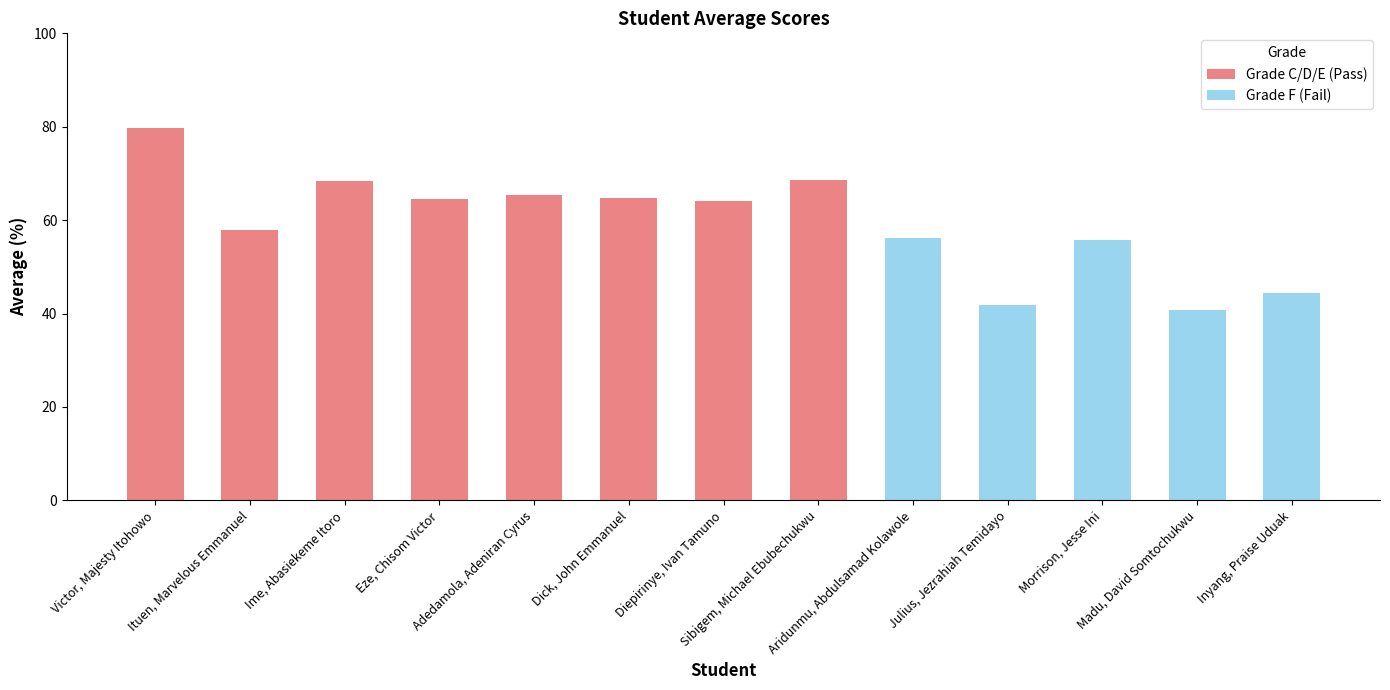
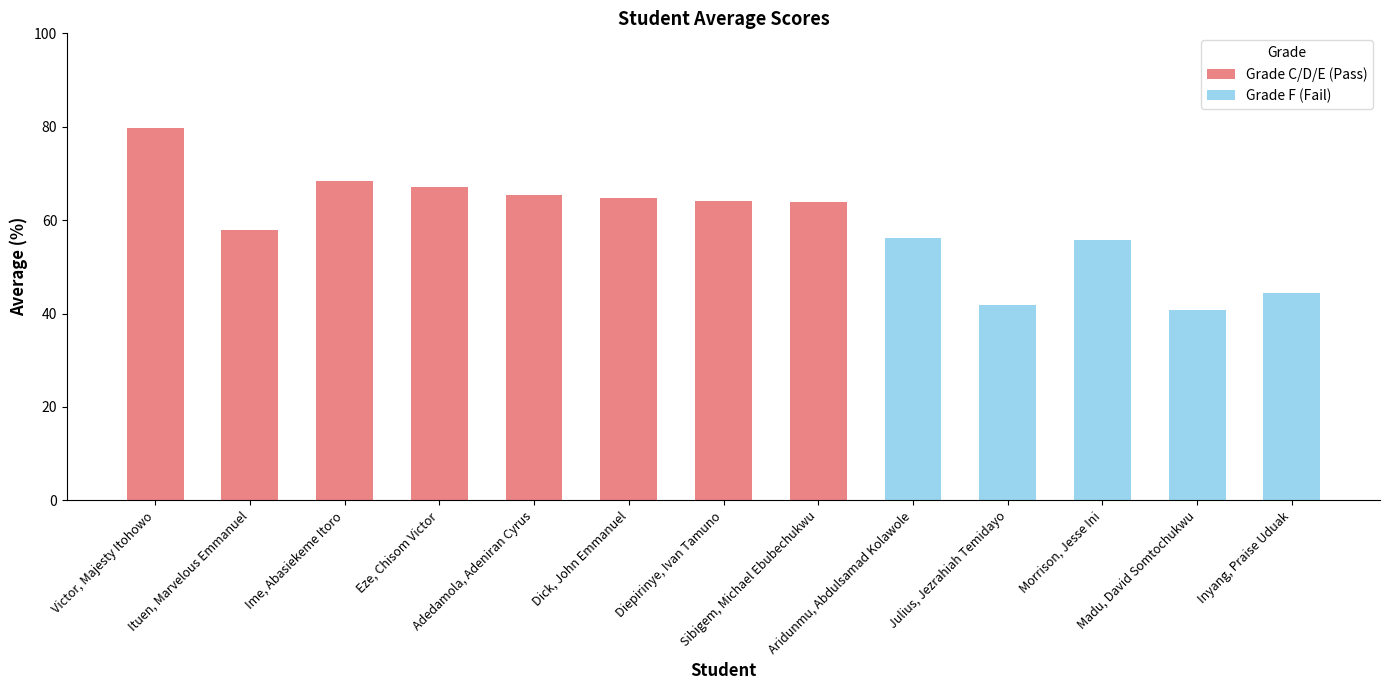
Eze, Chisom Victor: 65 -> 67
Sibigem, Michael Ebubechukwu: 69 -> 64
